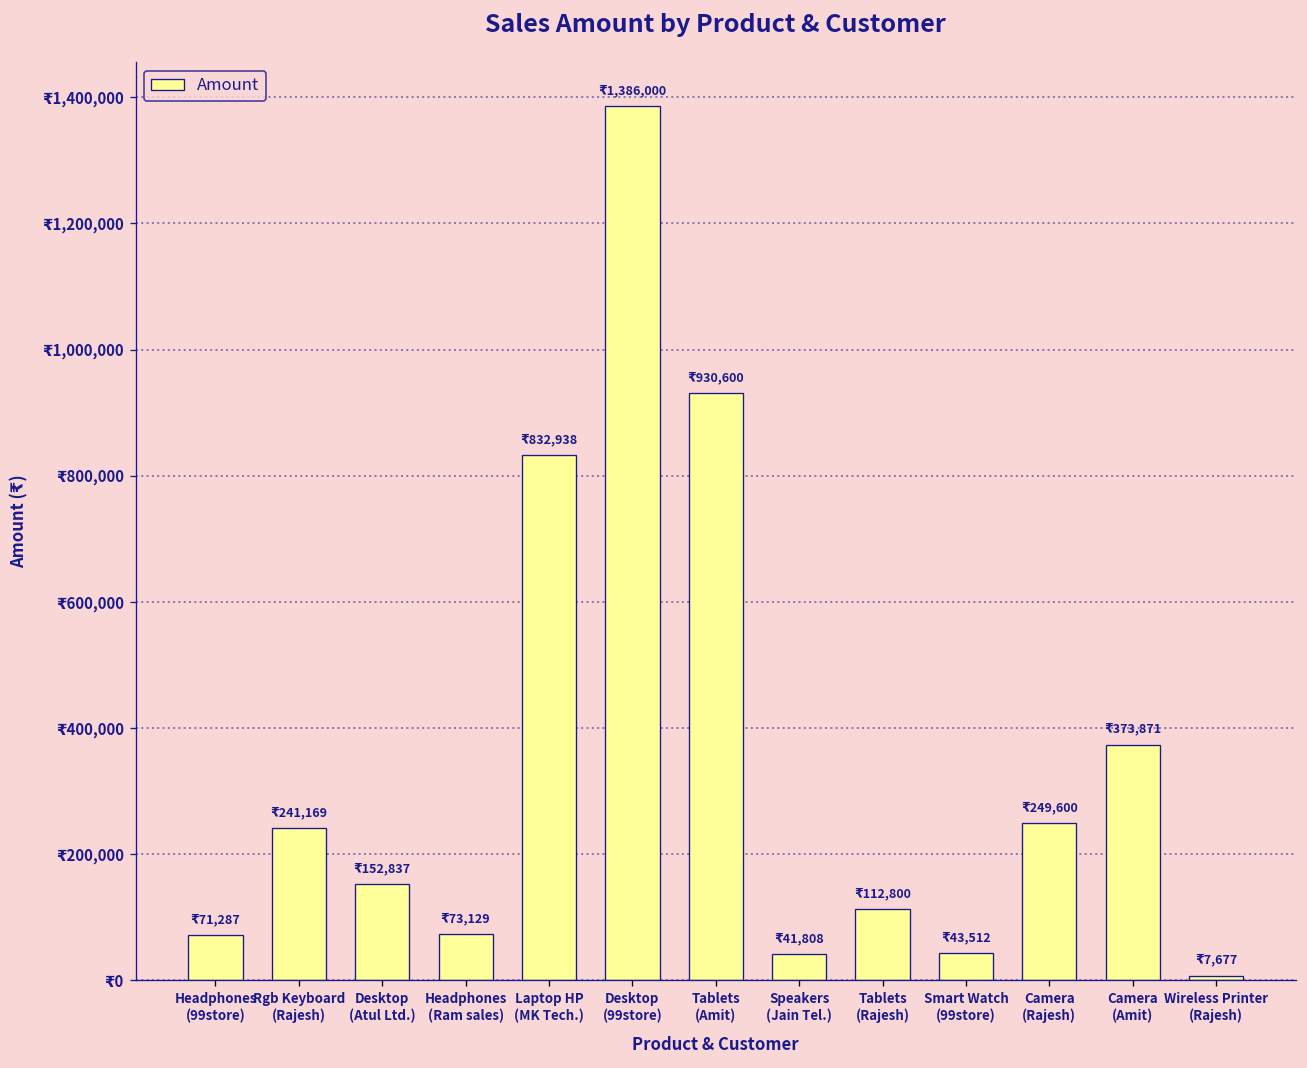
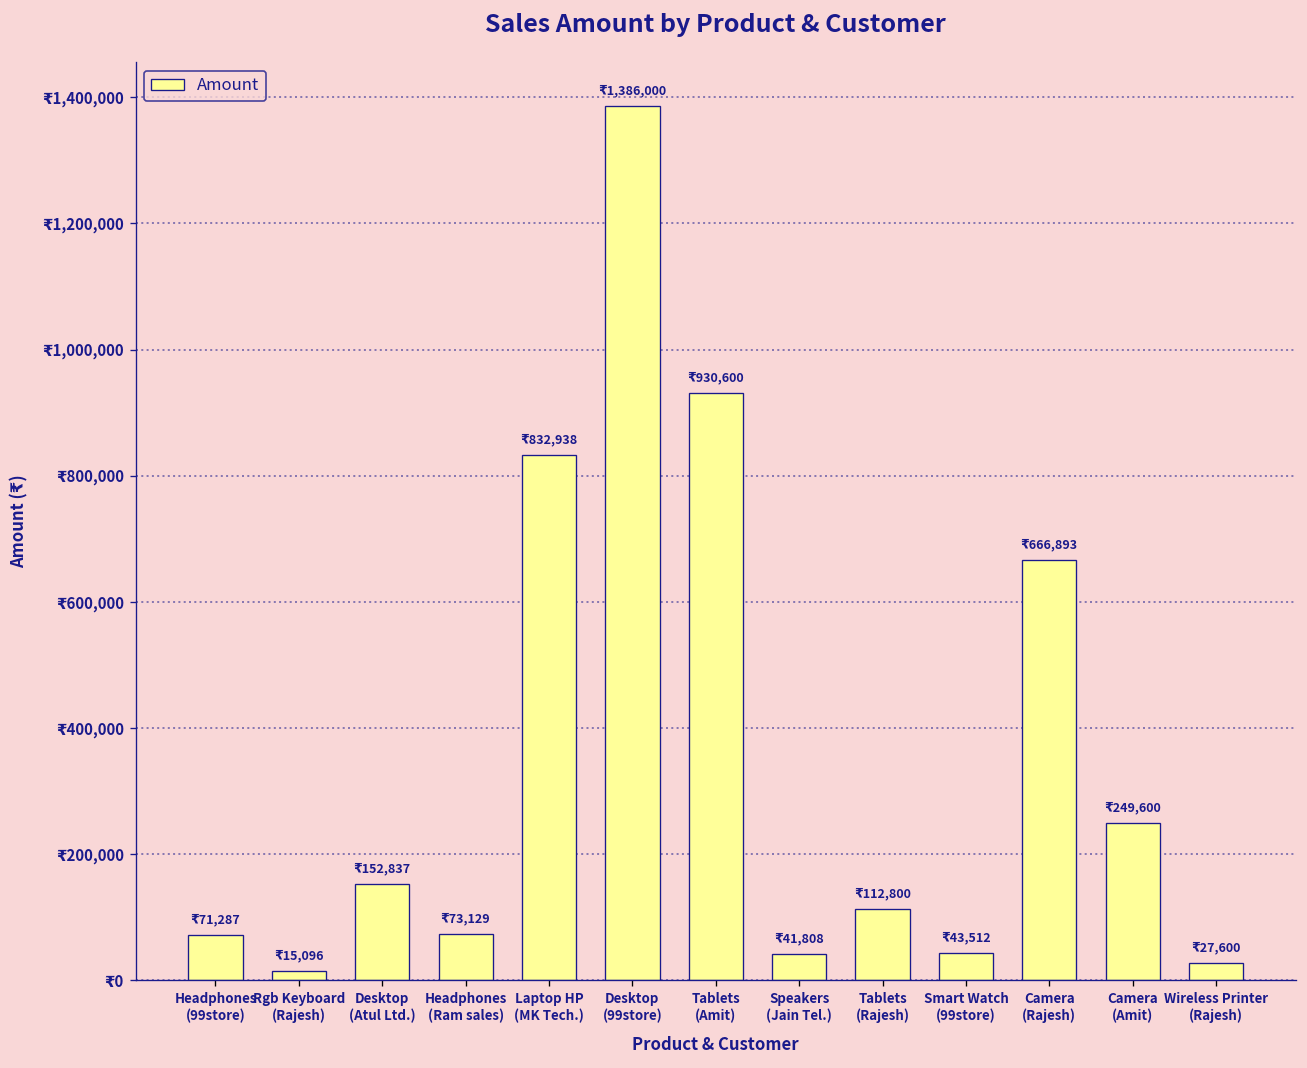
Rgb Keyboard (Rajesh): 241,169 -> 15,096
Camera (Rajesh): 249,600 -> 666,893
Camera (Amit): 373,871 -> 249,600
Wireless Printer (Rajesh): 7,677 -> 27,600
